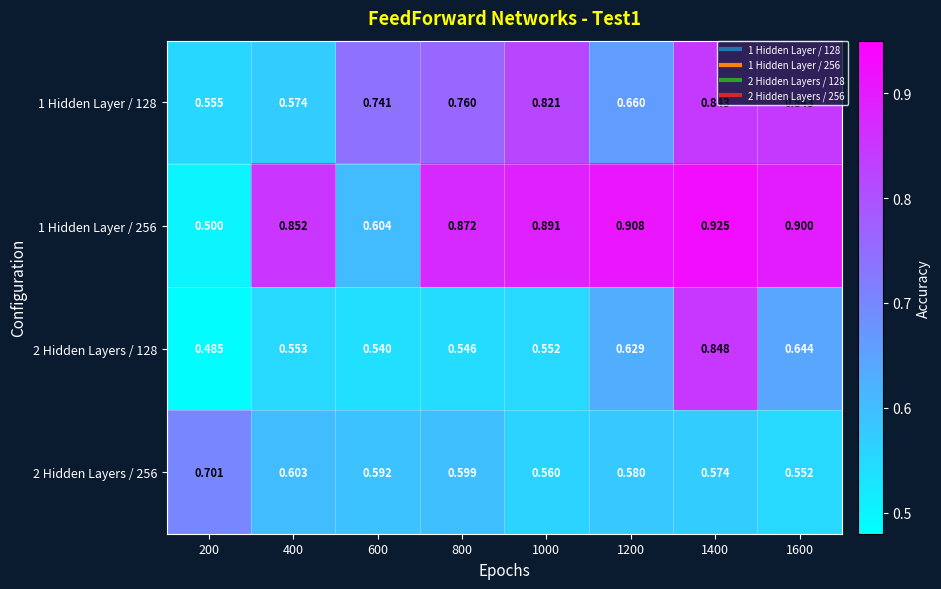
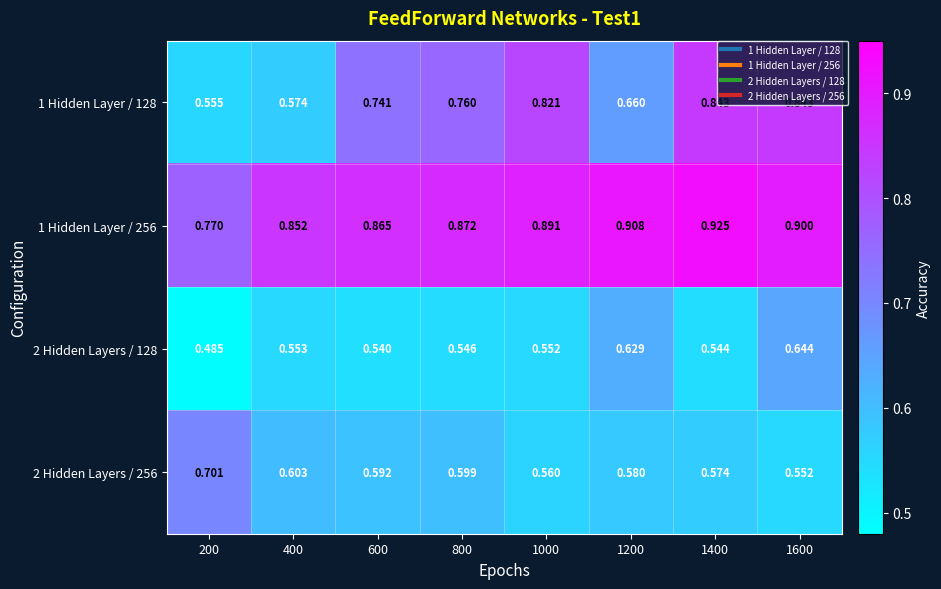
1 Hidden Layer / 256, 200: 0.500 -> 0.770
1 Hidden Layer / 256, 600: 0.604 -> 0.865
2 Hidden Layers / 128, 1400: 0.848 -> 0.544
